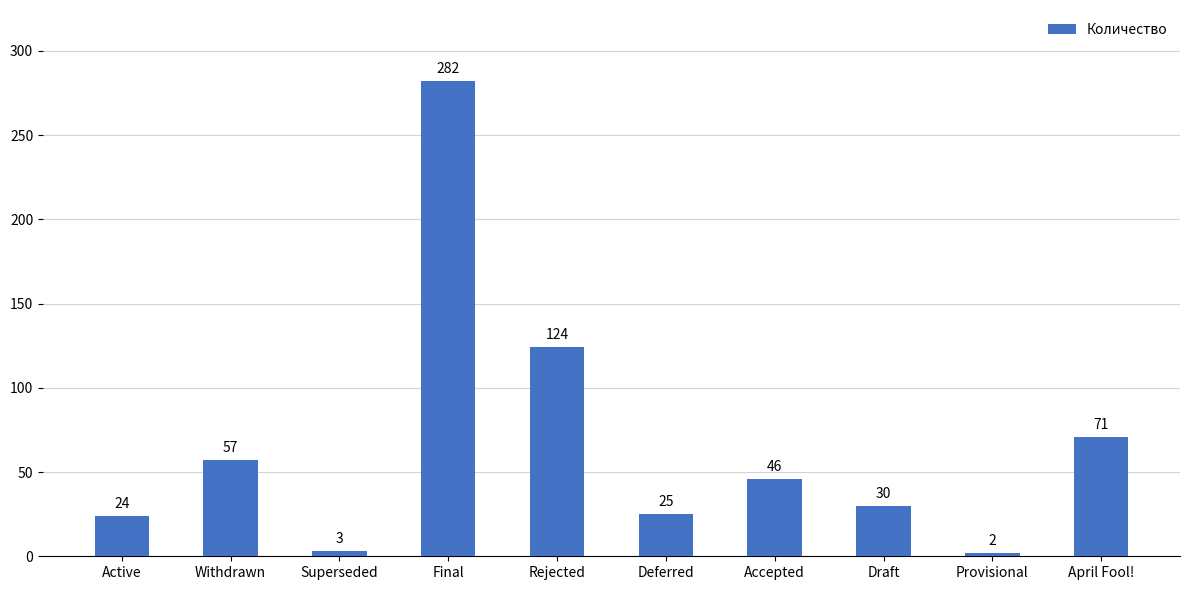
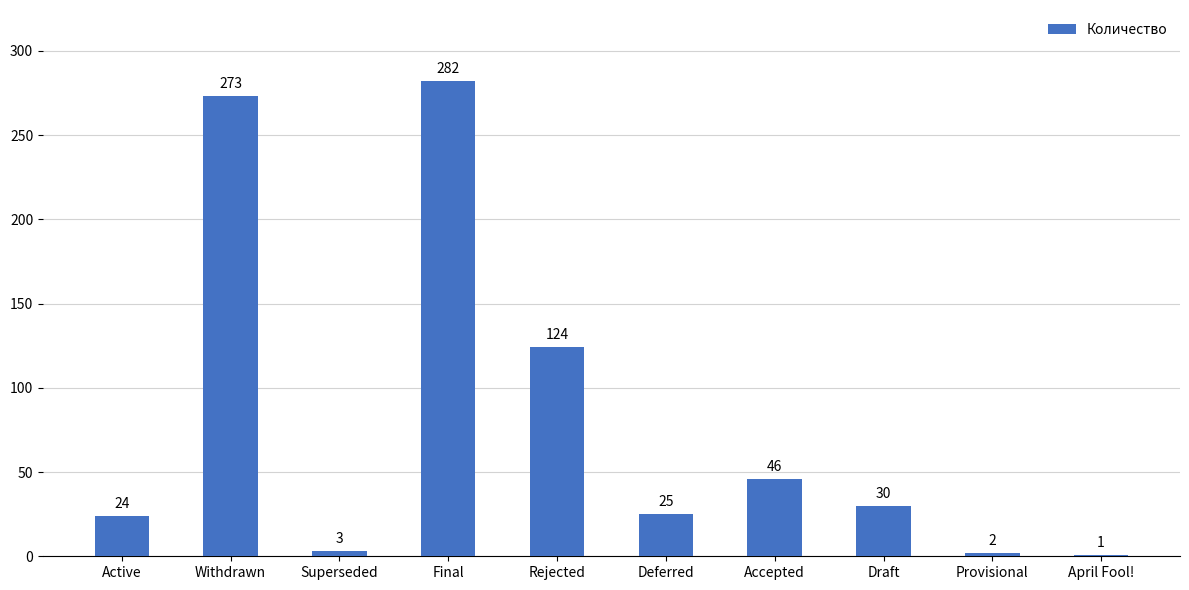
Withdrawn: 57 -> 273
April Fool!: 71 -> 1
